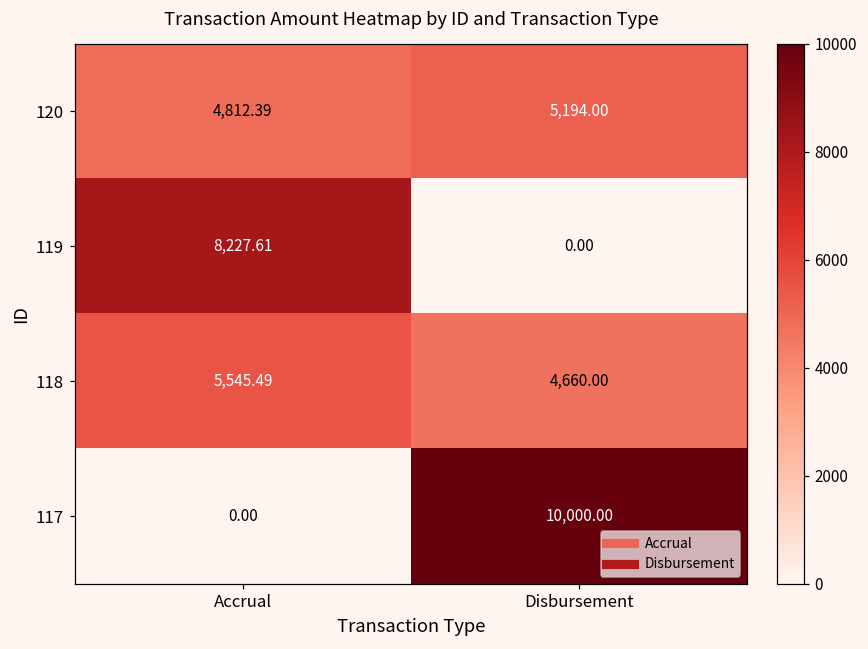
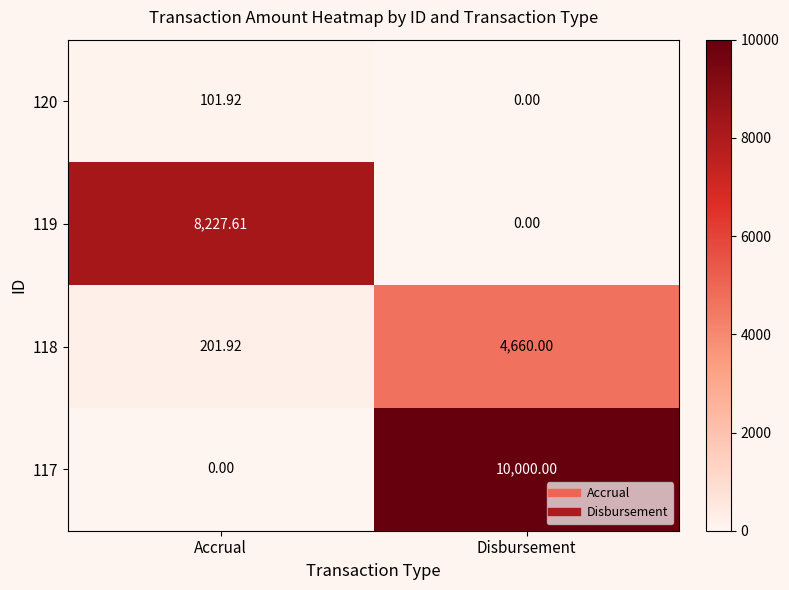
120, Accrual: 4,812.39 -> 101.92
120, Disbursement: 5,194.00 -> 0.00
118, Accrual: 5,545.49 -> 201.92
